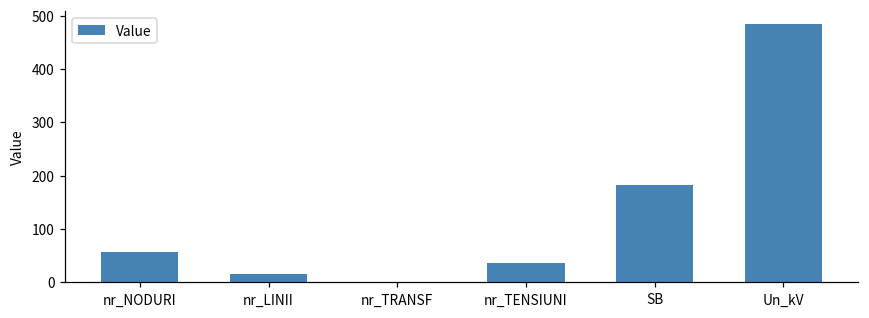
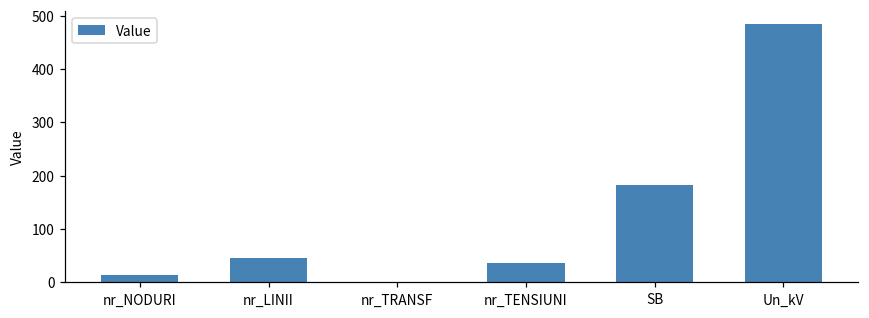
nr_NODURI: 60 -> 10
nr_LINII: 20 -> 50
